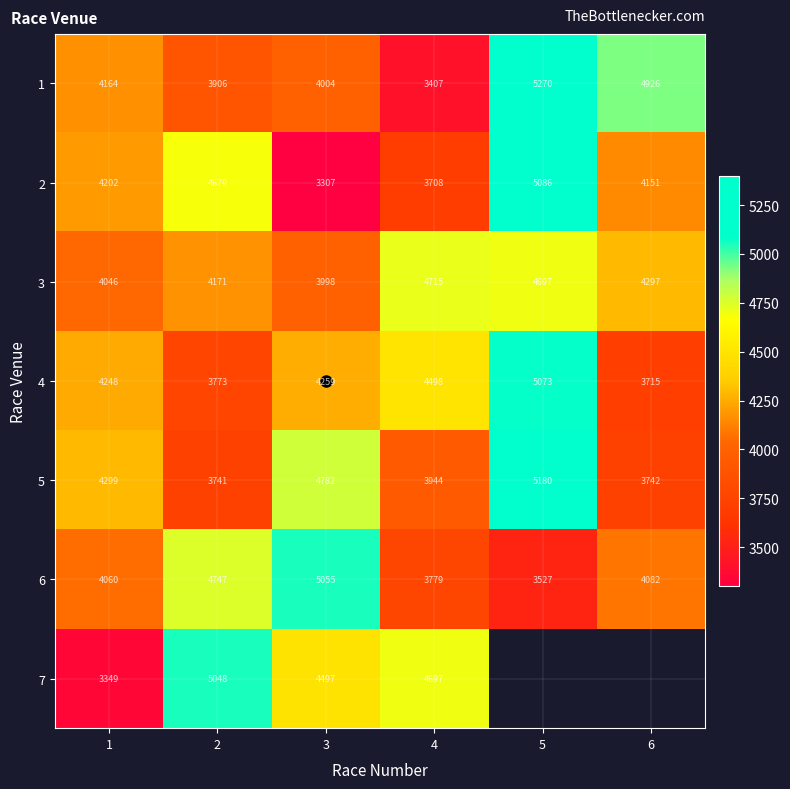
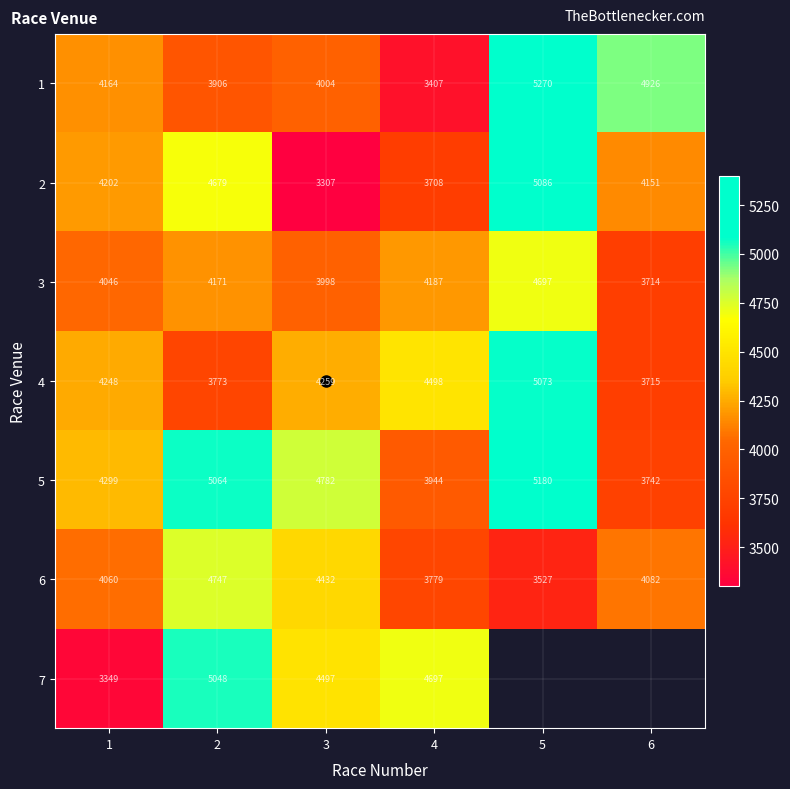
3, 4: 4715 -> 4187
3, 6: 4297 -> 3714
5, 2: 3741 -> 5064
6, 3: 5055 -> 4432
